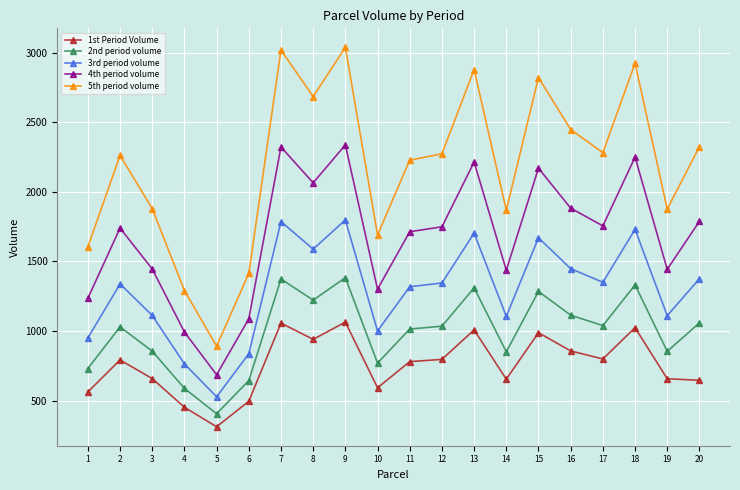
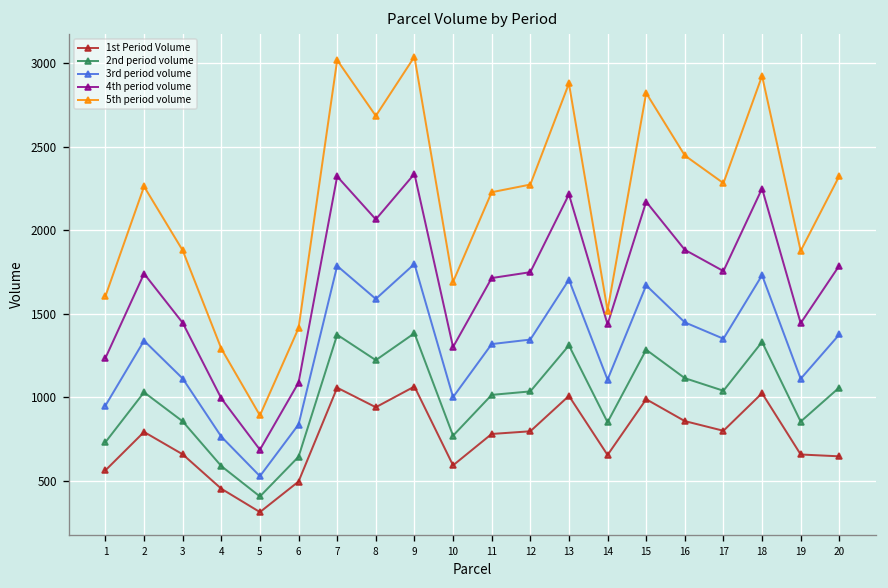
5th period volume, 14: 1870 -> 1520
